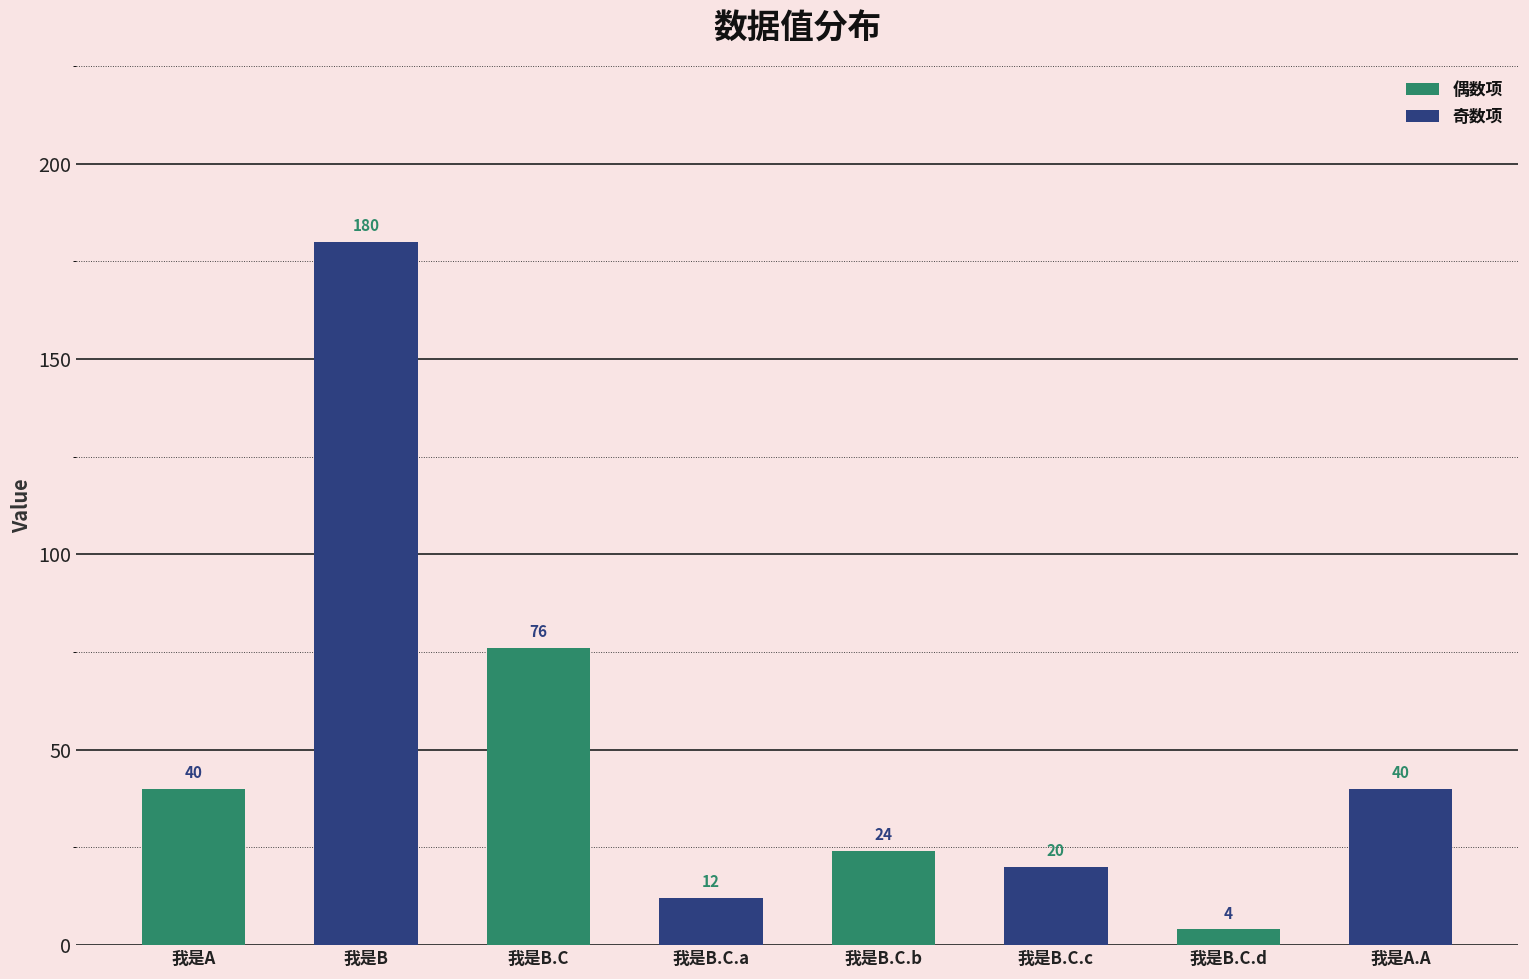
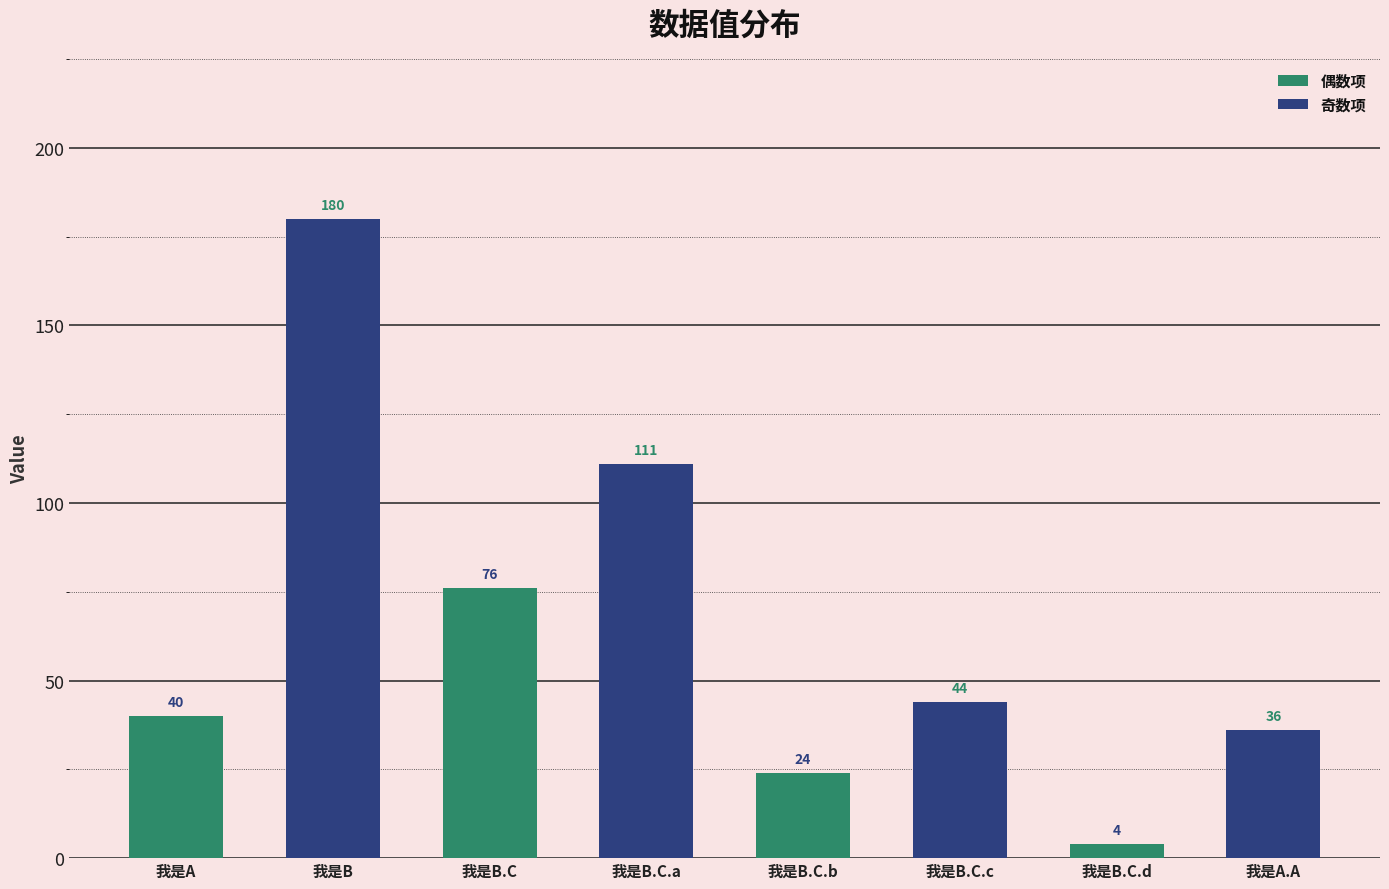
奇数项, 我是B.C.a: 12 -> 111
奇数项, 我是B.C.c: 20 -> 44
奇数项, 我是A.A: 40 -> 36
